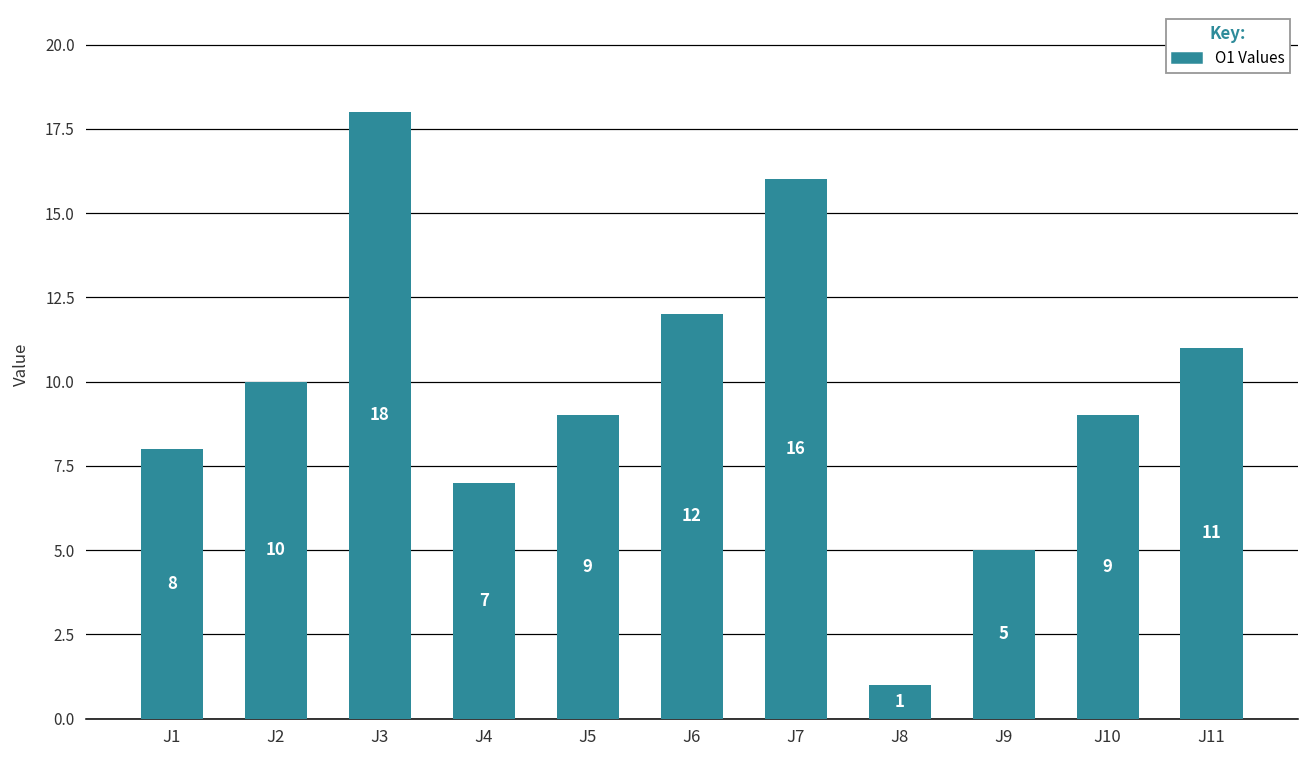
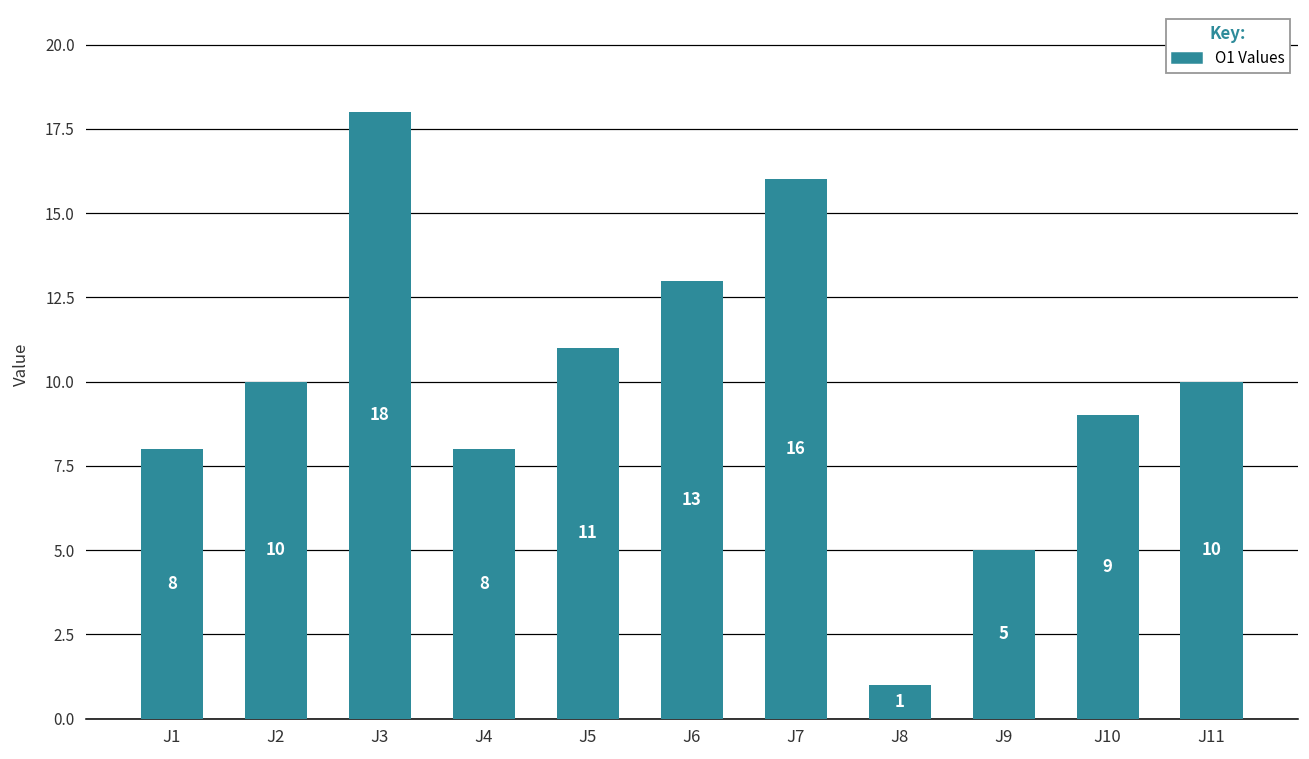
J4: 7 -> 8
J5: 9 -> 11
J6: 12 -> 13
J11: 11 -> 10
